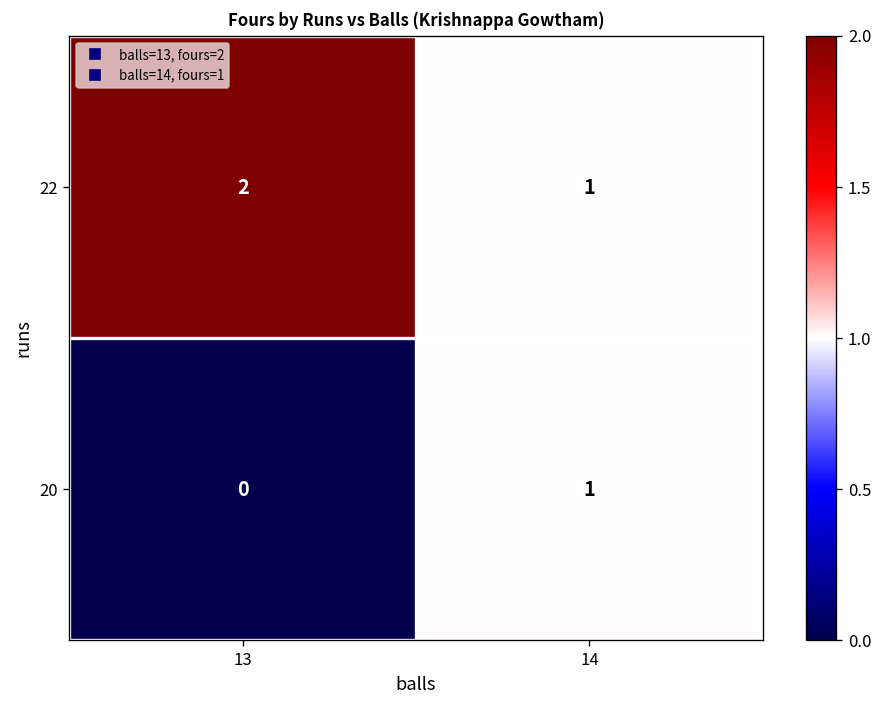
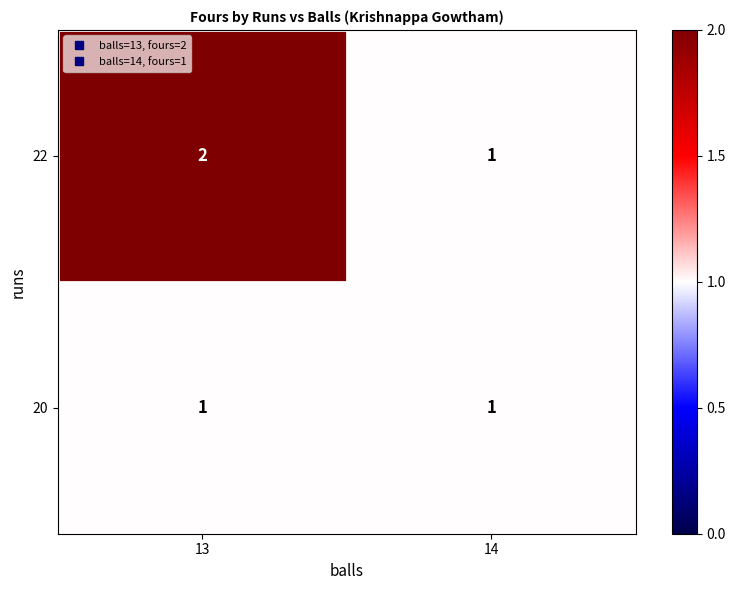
20, 13: 0 -> 1
